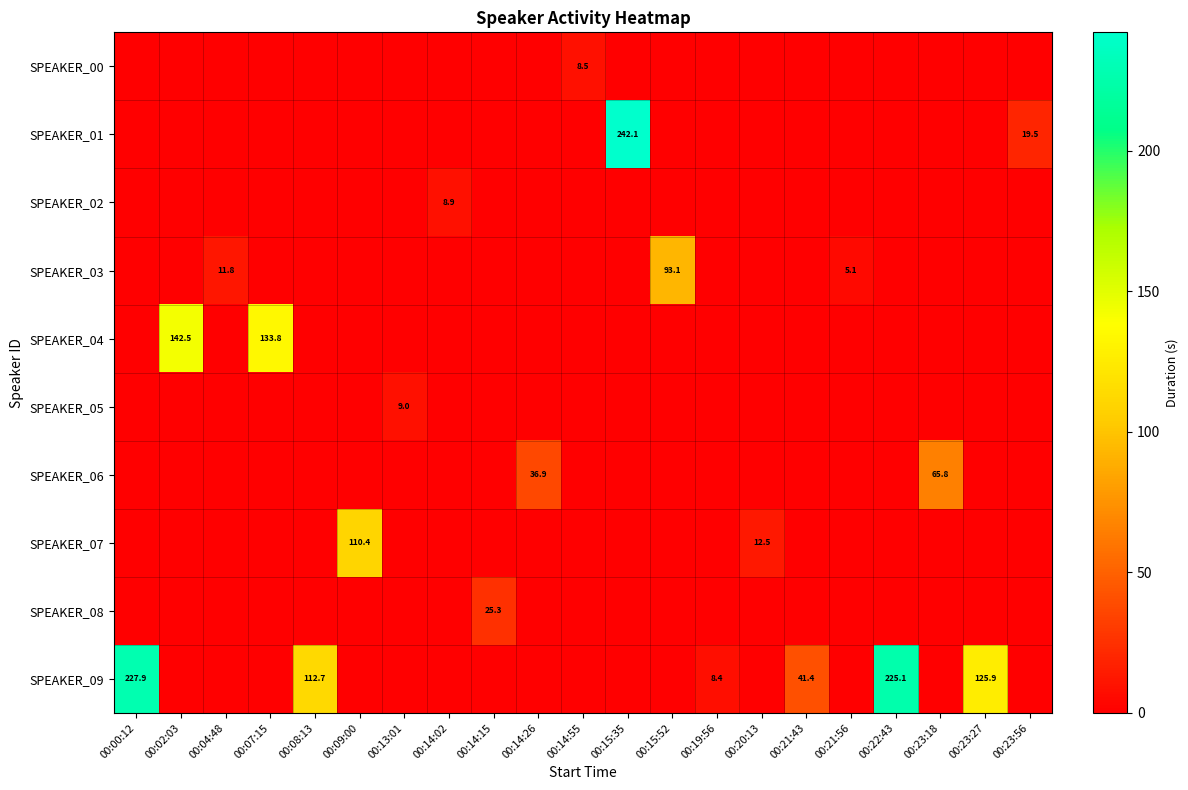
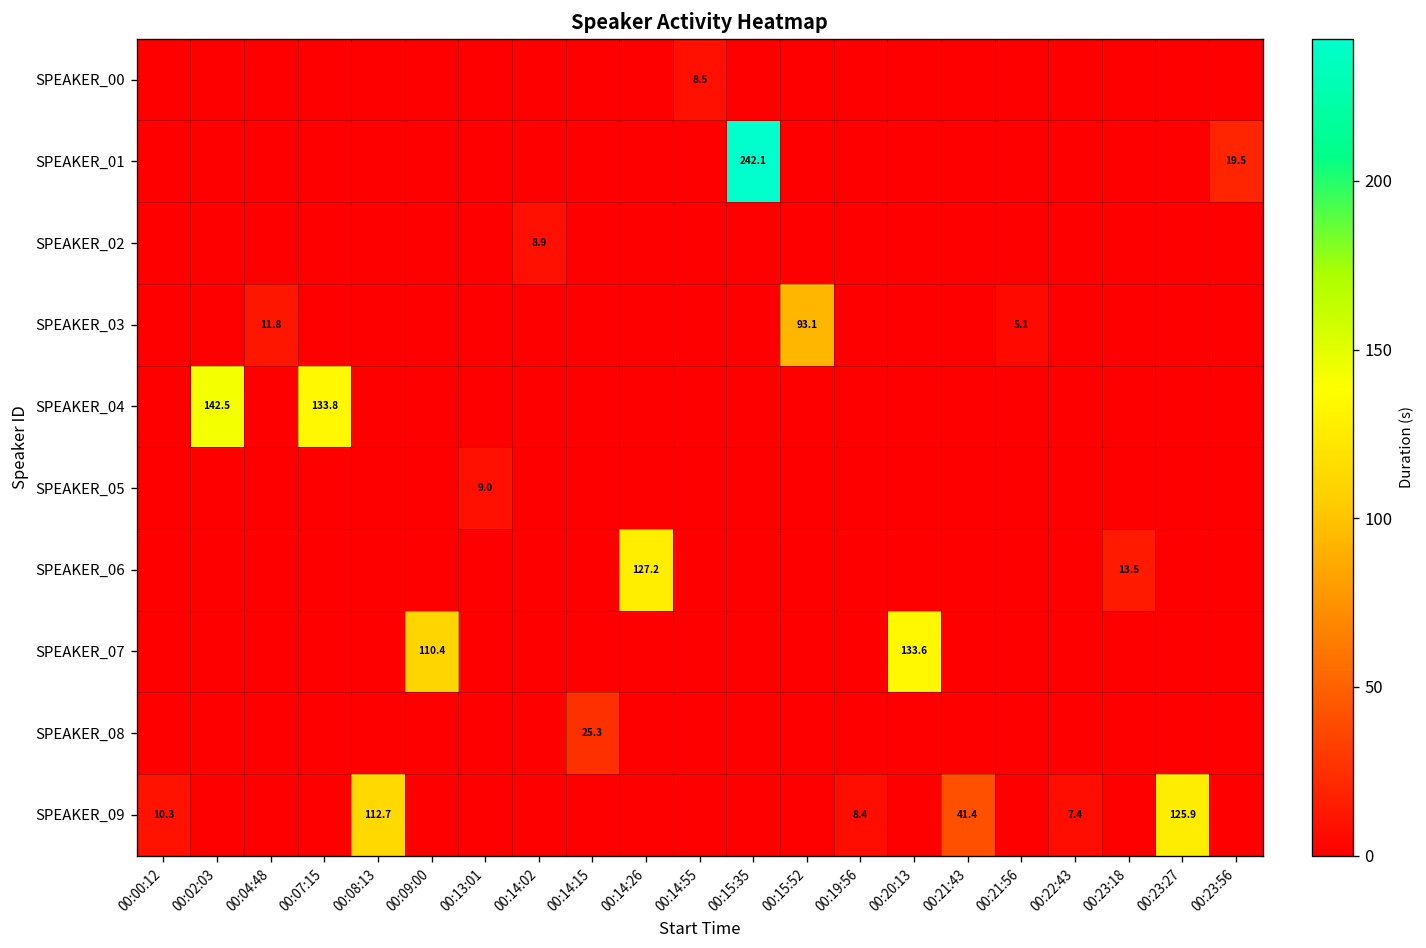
SPEAKER_06, 00:14:26: 36.9 -> 127.2
SPEAKER_06, 00:23:18: 65.8 -> 13.5
SPEAKER_07, 00:20:13: 12.5 -> 133.6
SPEAKER_09, 00:00:12: 227.9 -> 10.3
SPEAKER_09, 00:22:43: 225.1 -> 7.4
